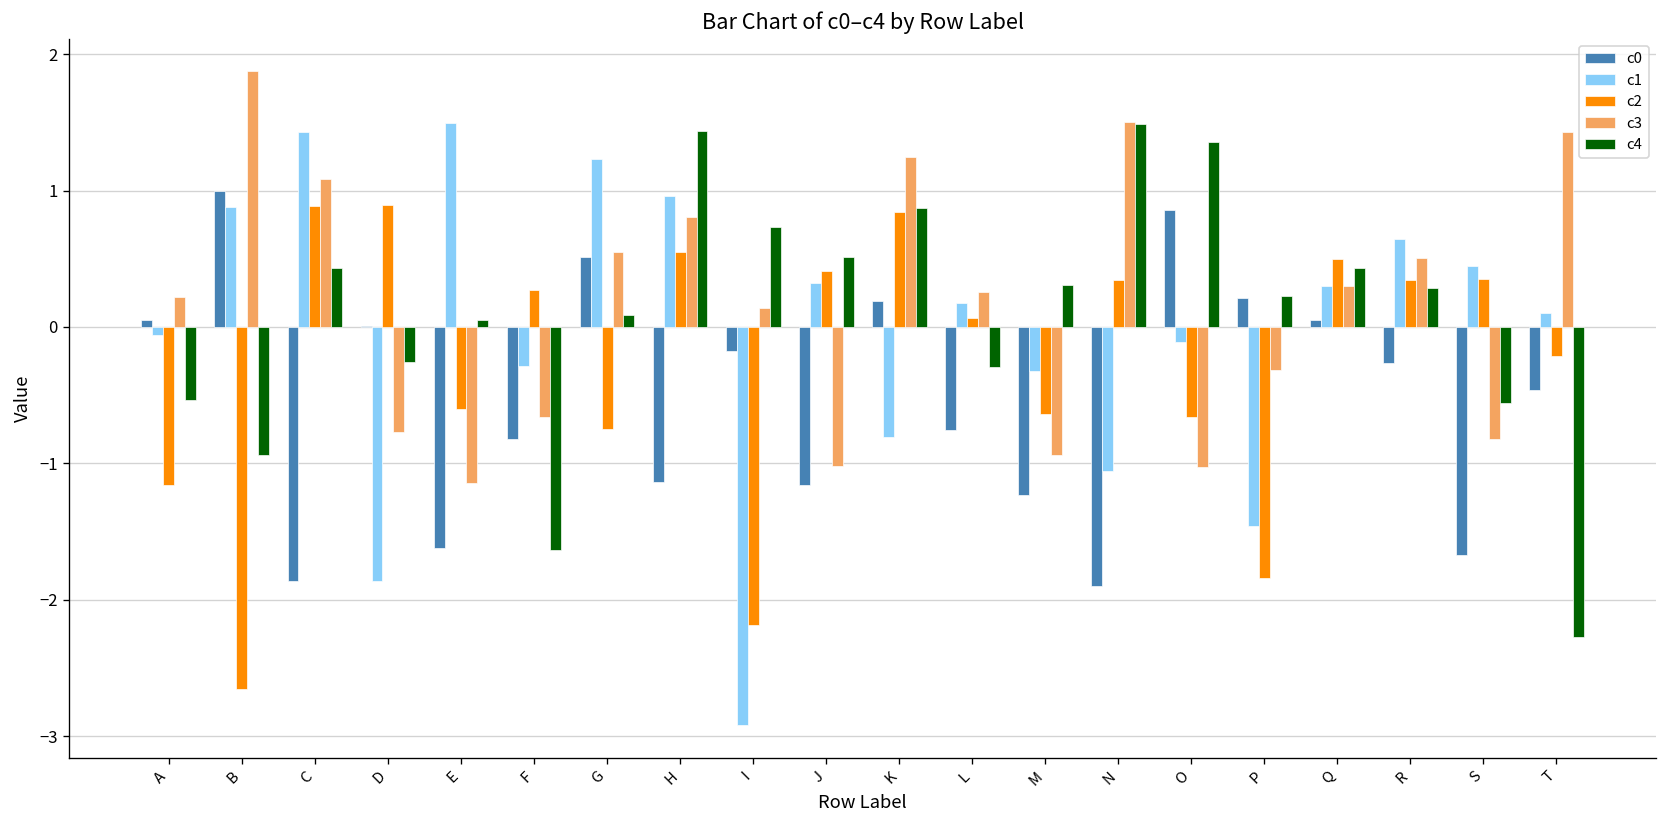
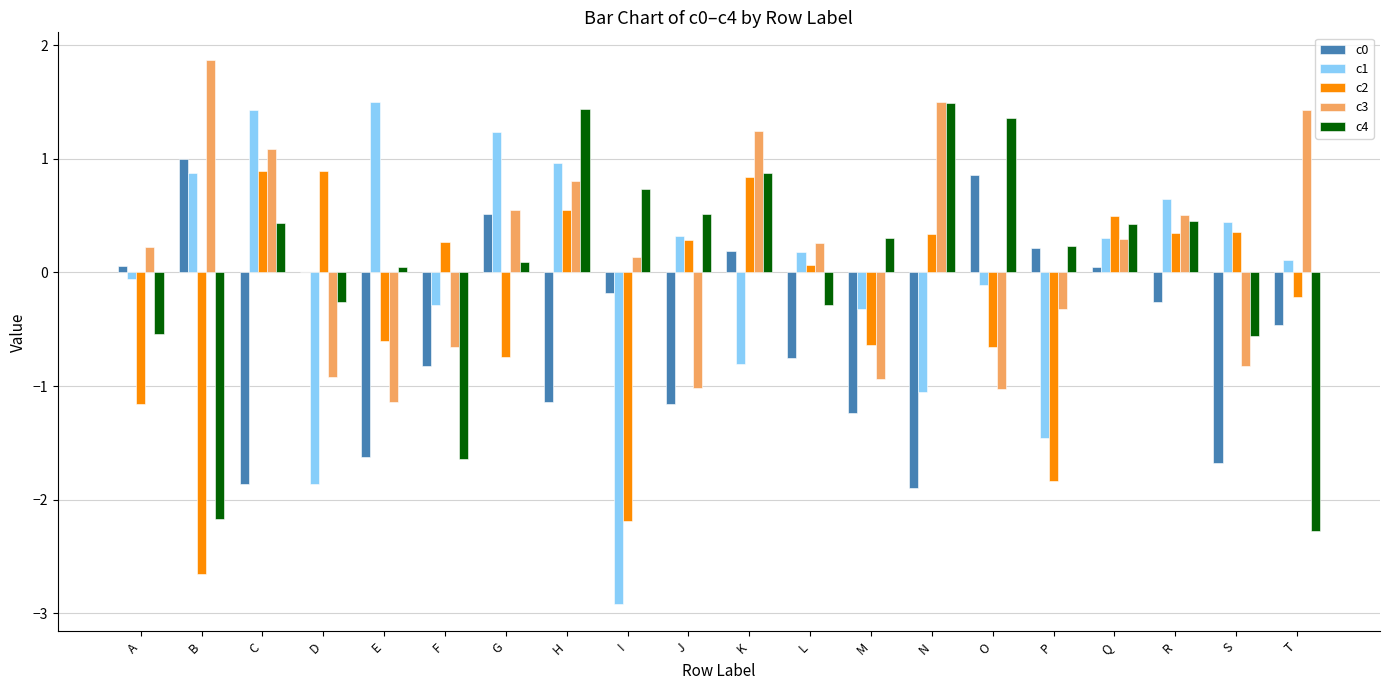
c4, B: -0.94 -> -2.17
c3, D: -0.77 -> -0.92
c2, J: 0.41 -> 0.28
c4, R: 0.28 -> 0.45
